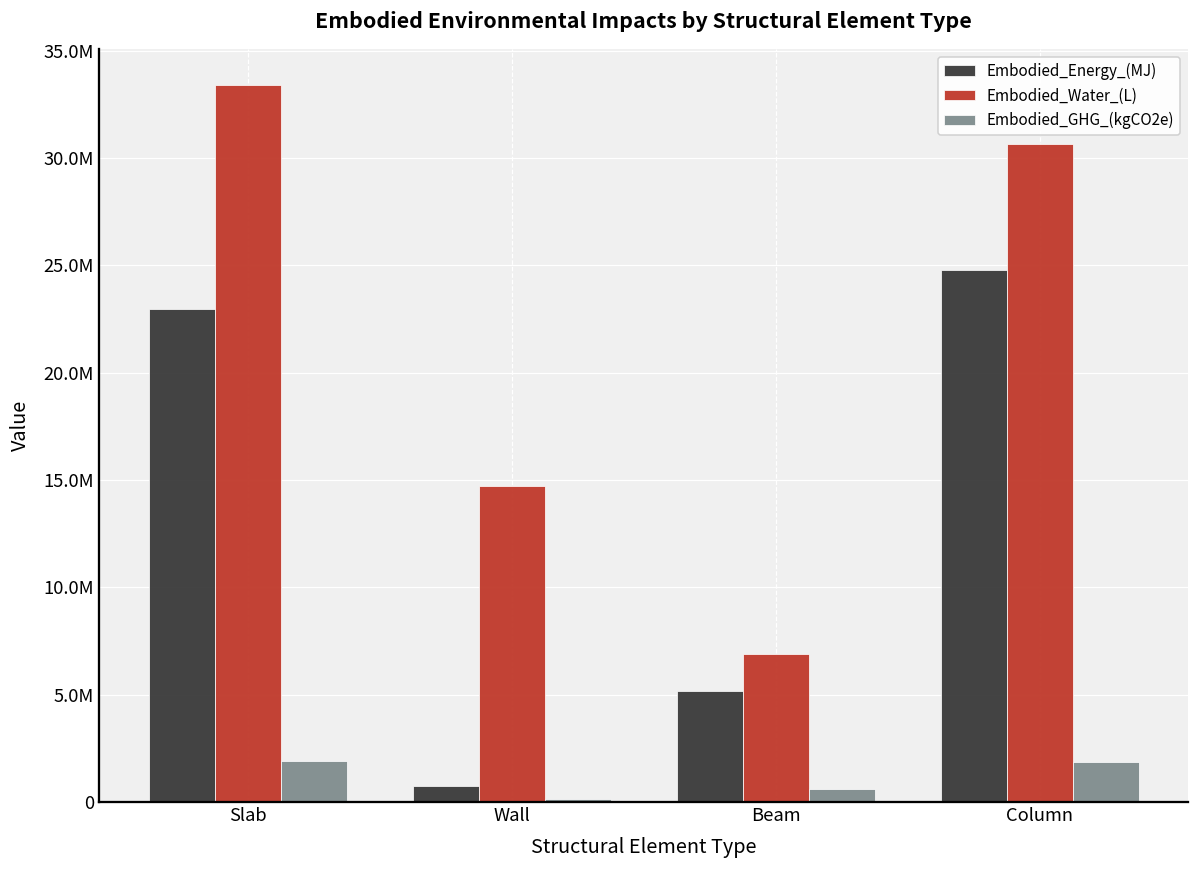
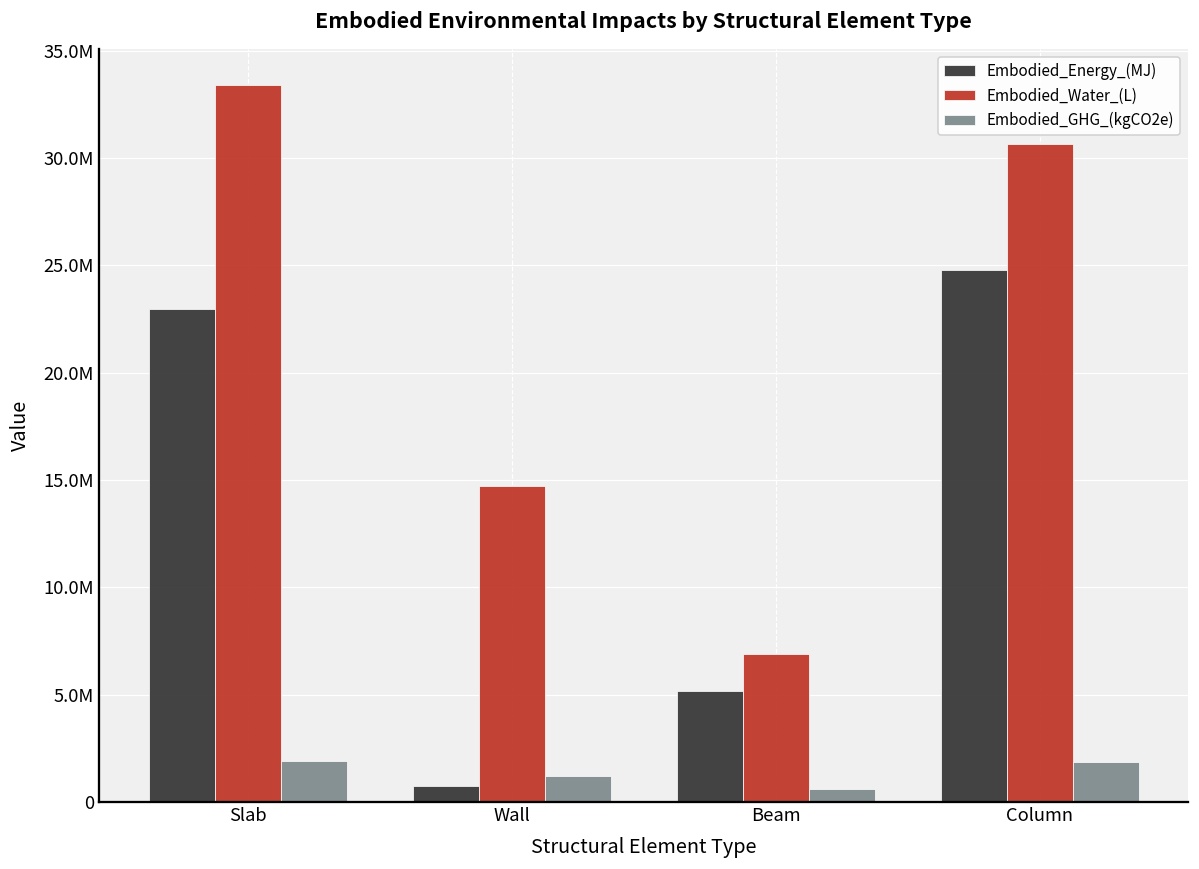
Embodied_GHG_(kgCO2e), Wall: 200000 -> 1200000
